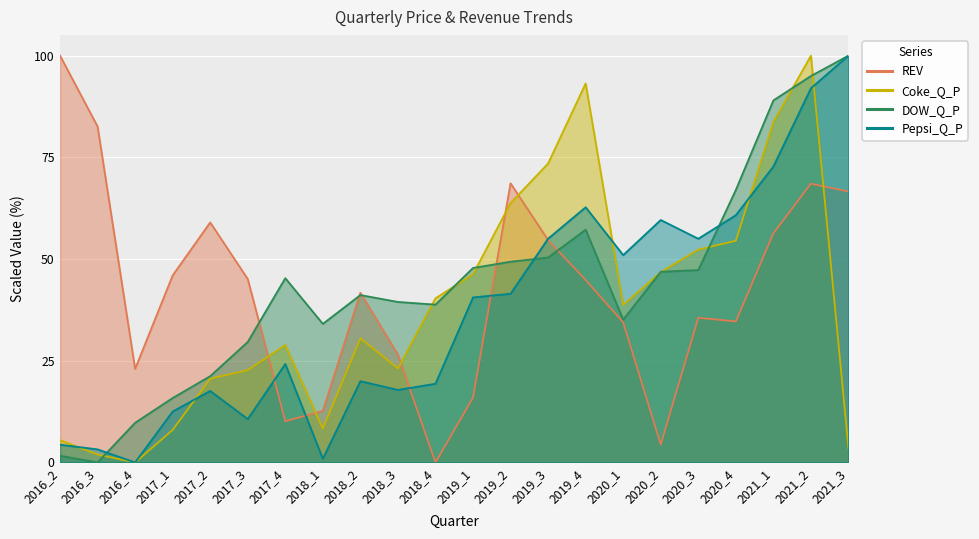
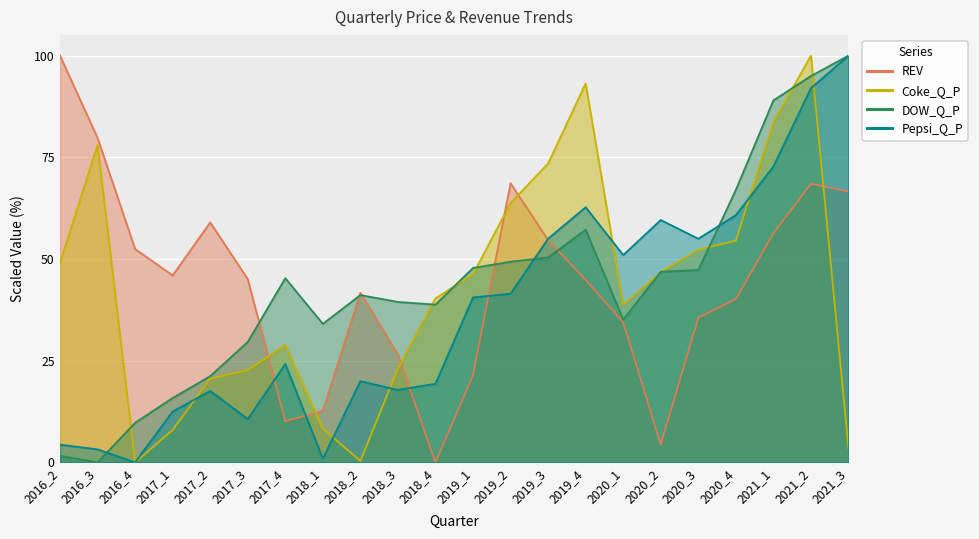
Coke_Q_P, 2016_2: 5 -> 49
REV, 2016_3: 83 -> 80
Coke_Q_P, 2016_3: 2 -> 78
REV, 2016_4: 23 -> 52
Coke_Q_P, 2018_2: 31 -> 0
REV, 2019_1: 16 -> 21
REV, 2020_4: 35 -> 40
